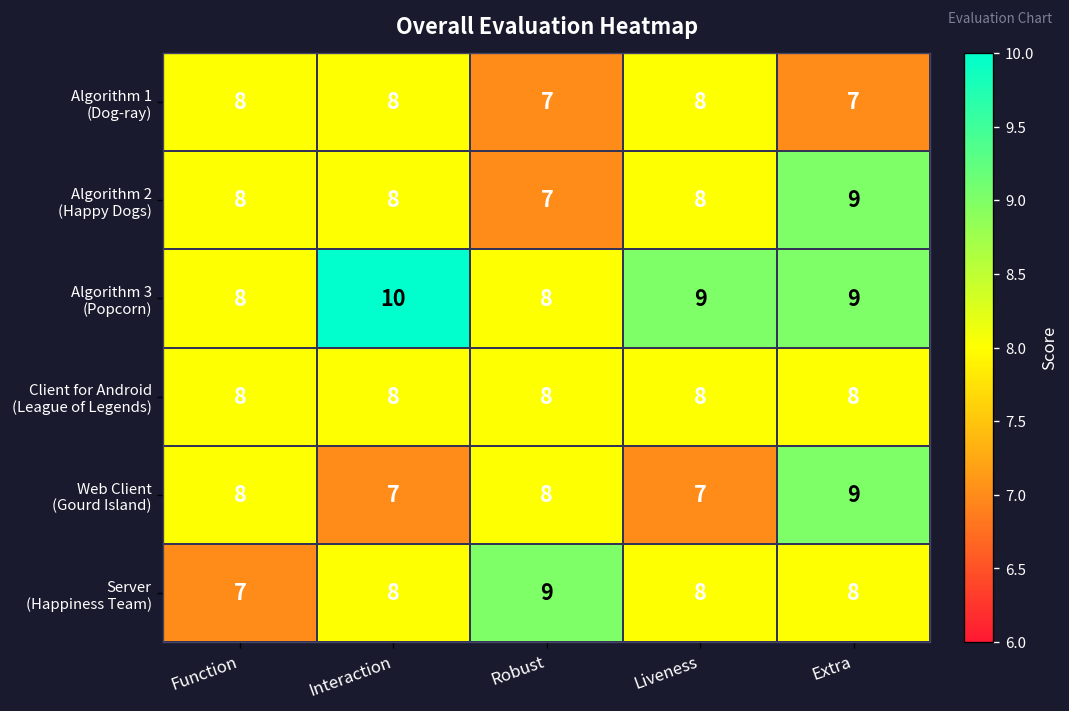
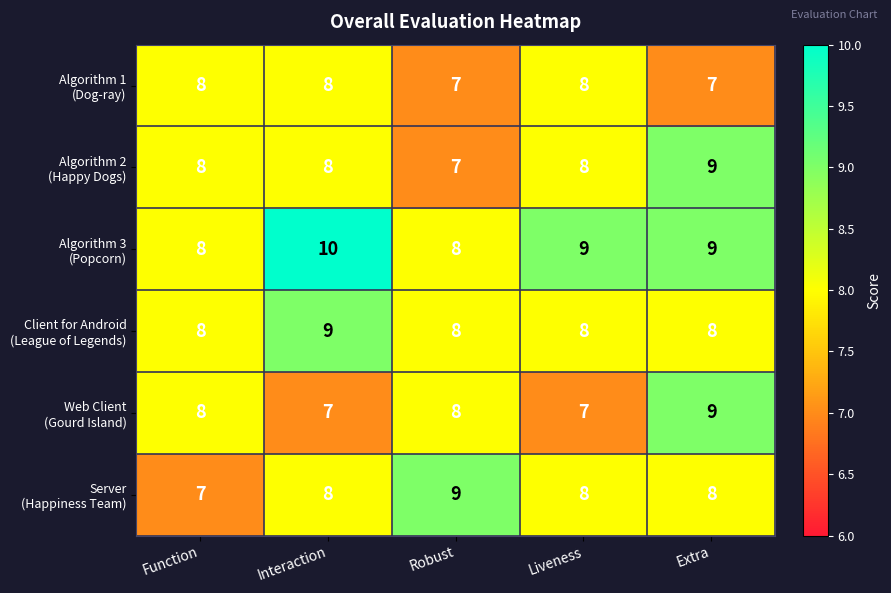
Client for Android (League of Legends), Interaction: 8 -> 9
